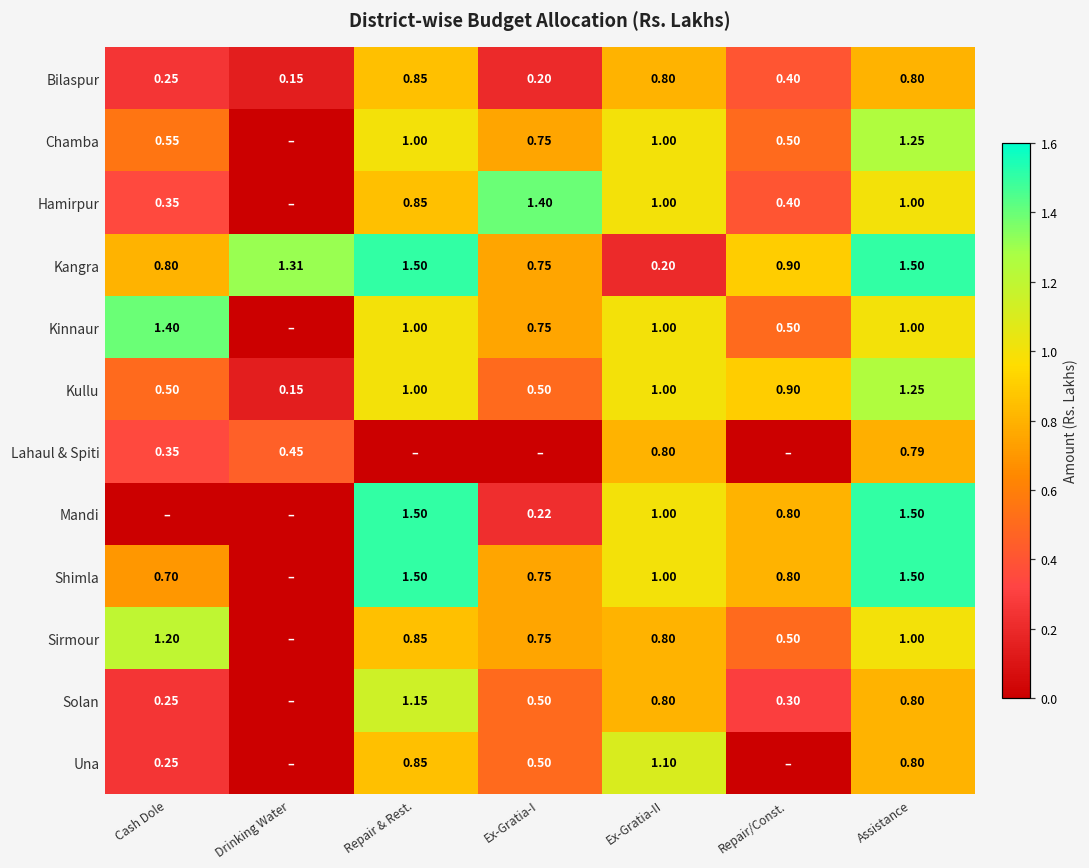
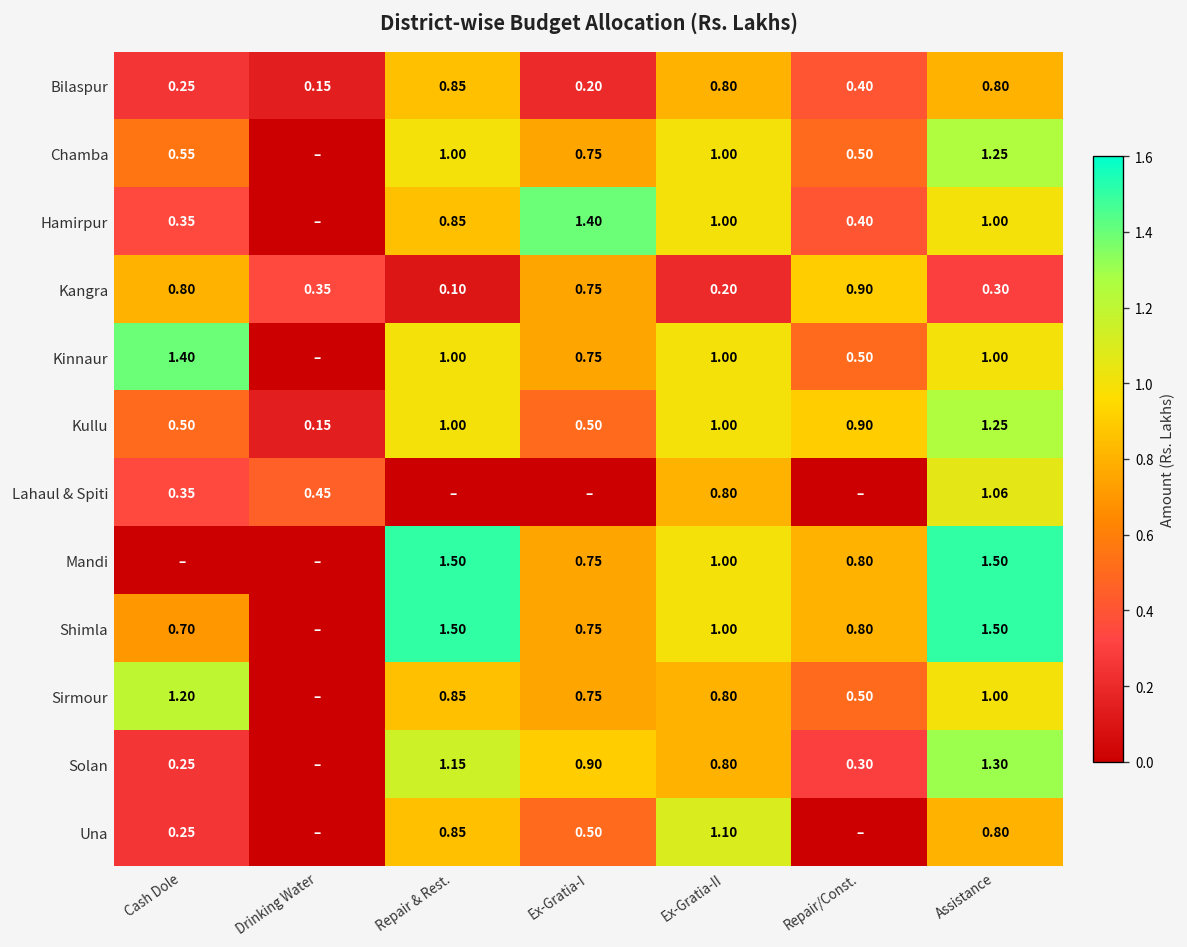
Kangra, Drinking Water: 1.31 -> 0.35
Kangra, Repair & Rest.: 1.50 -> 0.10
Kangra, Assistance: 1.50 -> 0.30
Lahaul & Spiti, Assistance: 0.79 -> 1.06
Mandi, Ex-Gratia-I: 0.22 -> 0.75
Solan, Ex-Gratia-I: 0.50 -> 0.90
Solan, Assistance: 0.80 -> 1.30
